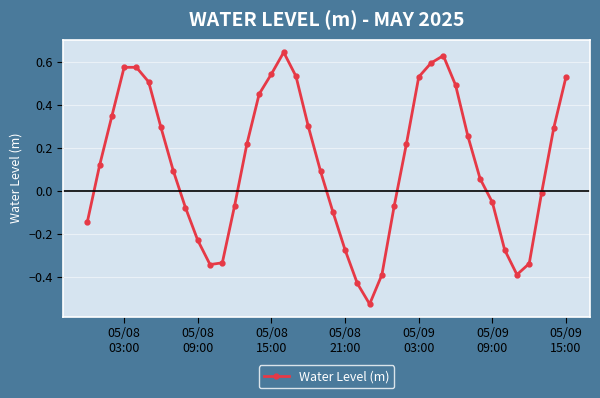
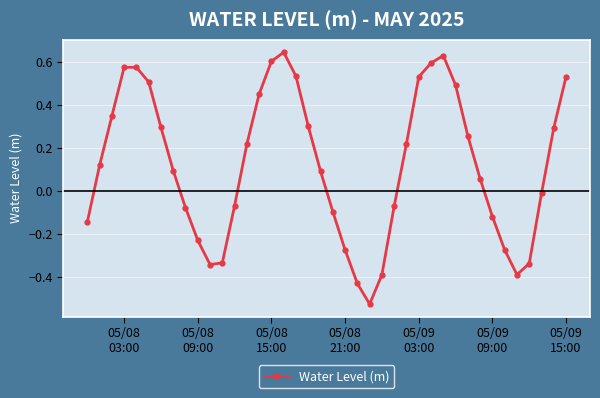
05/08 15:00: 0.54 -> 0.60
05/09 09:00: -0.05 -> -0.12
